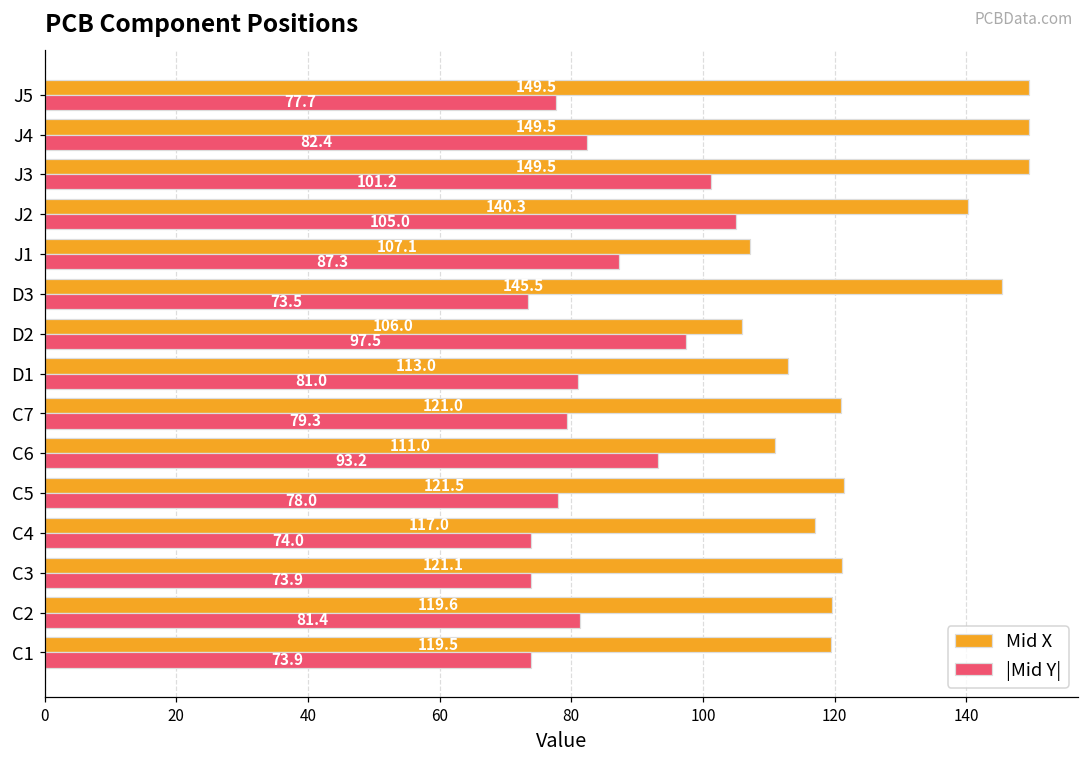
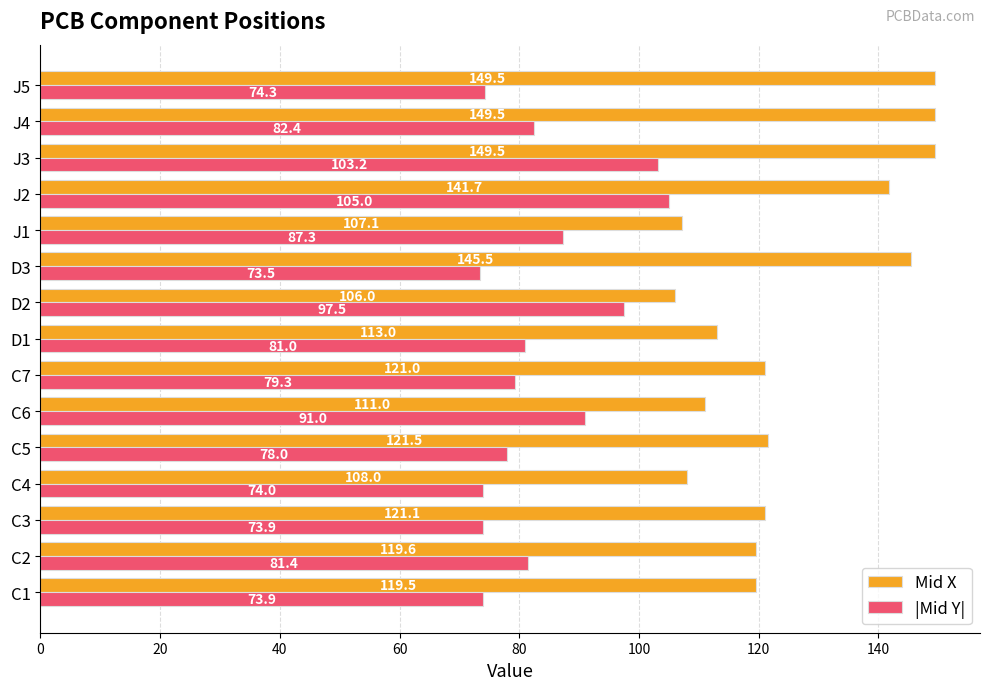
|Mid Y|, J5: 77.7 -> 74.3
|Mid Y|, J3: 101.2 -> 103.2
Mid X, J2: 140.3 -> 141.7
|Mid Y|, C6: 93.2 -> 91.0
Mid X, C4: 117.0 -> 108.0
